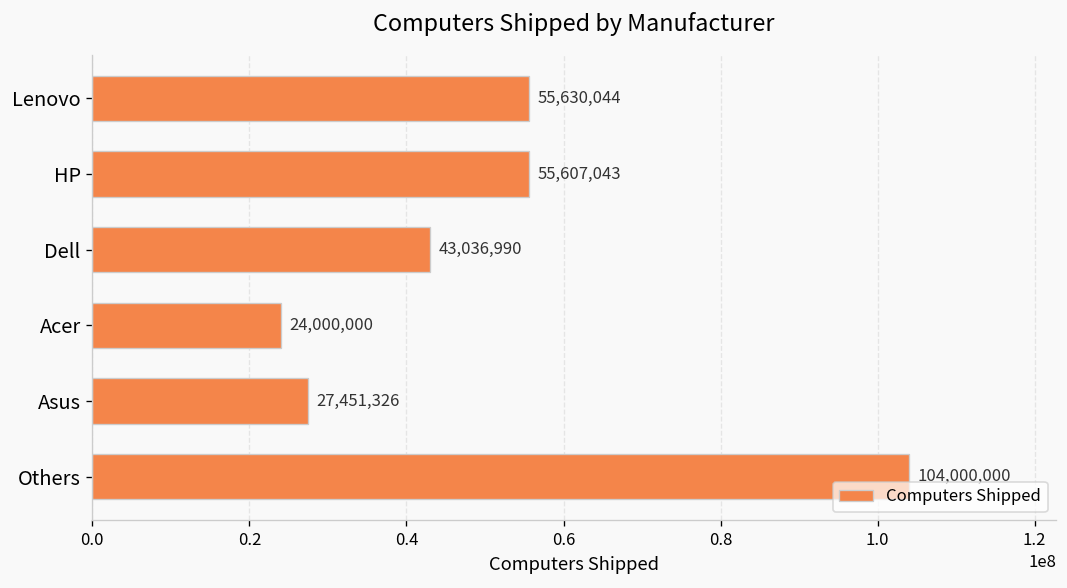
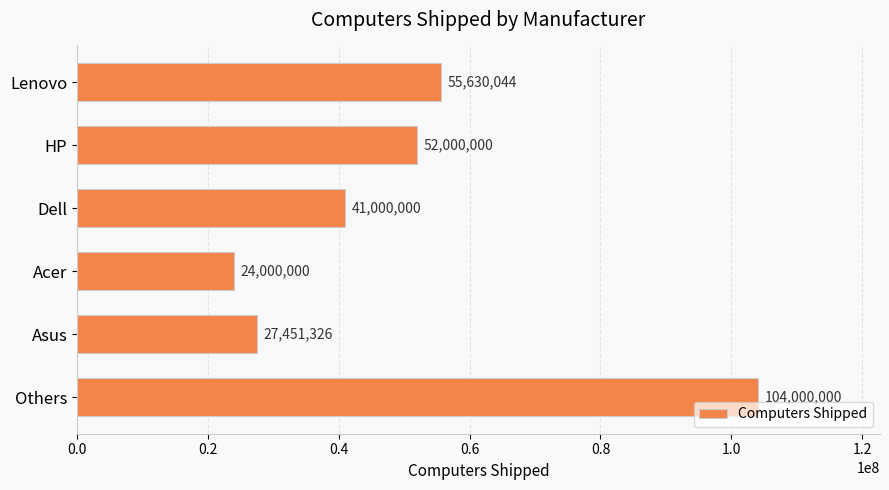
HP: 55,607,043 -> 52,000,000
Dell: 43,036,990 -> 41,000,000
